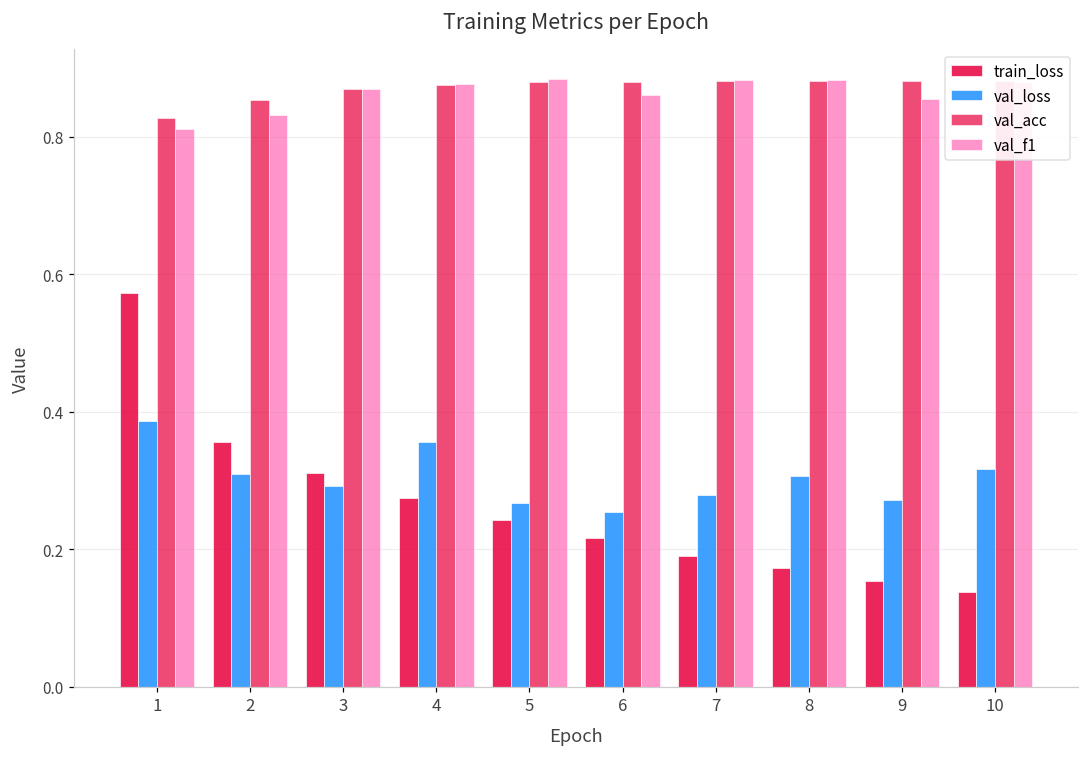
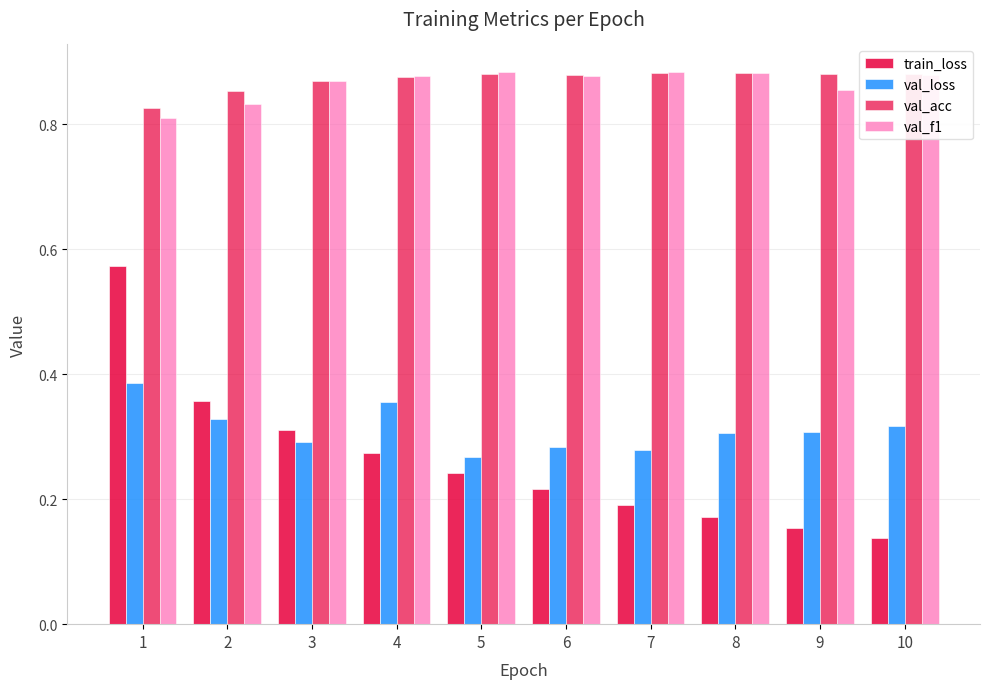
val_loss, 2: 0.31 -> 0.33
val_loss, 6: 0.25 -> 0.28
val_f1, 6: 0.86 -> 0.88
val_loss, 9: 0.27 -> 0.31
